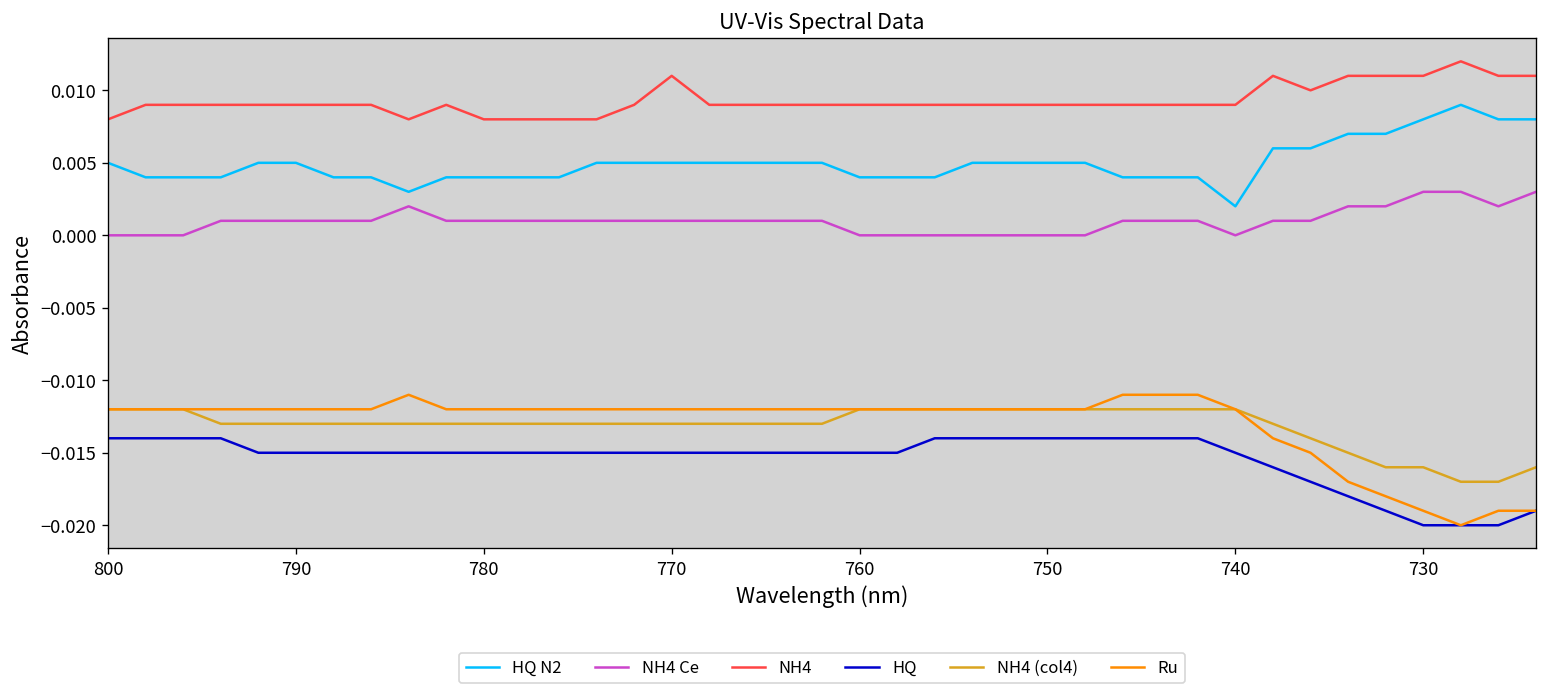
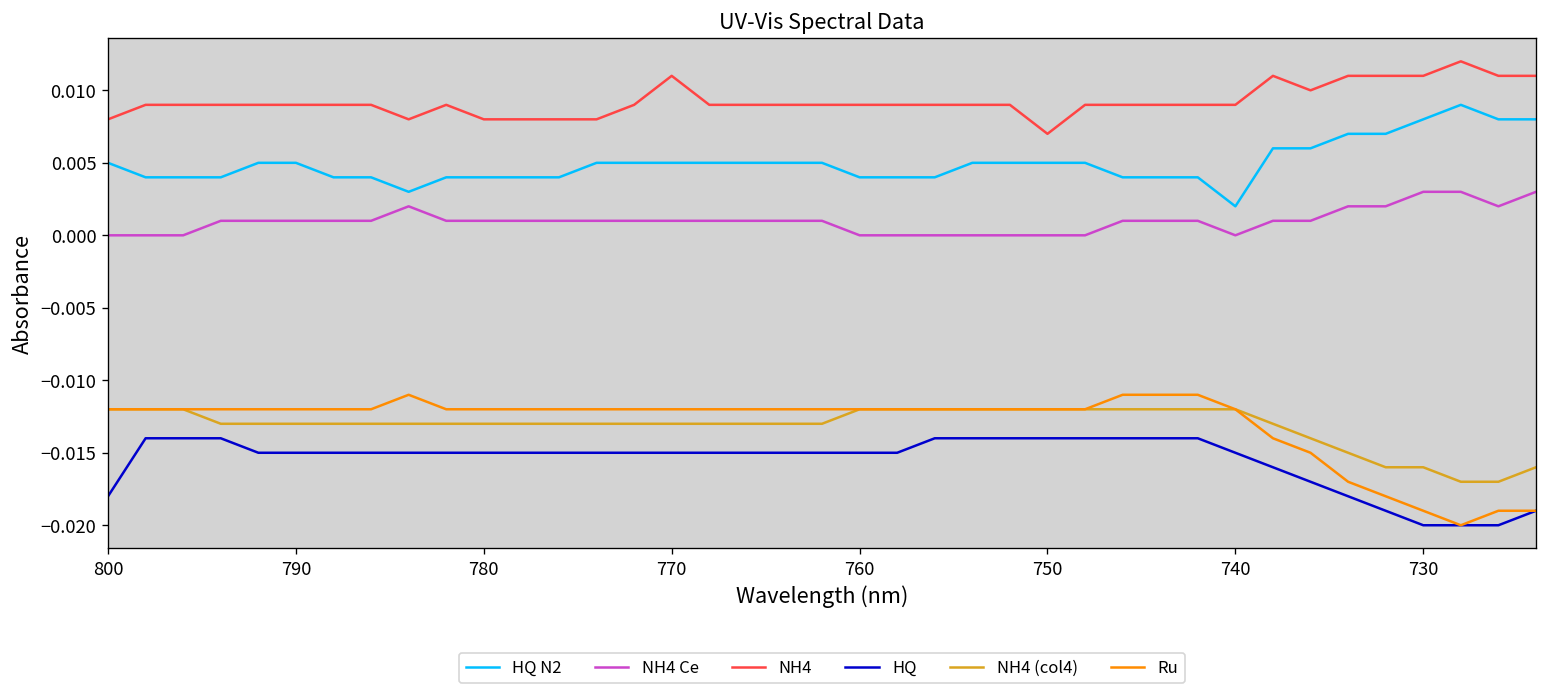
HQ, 800: -0.014 -> -0.018
NH4, 750: 0.009 -> 0.007
